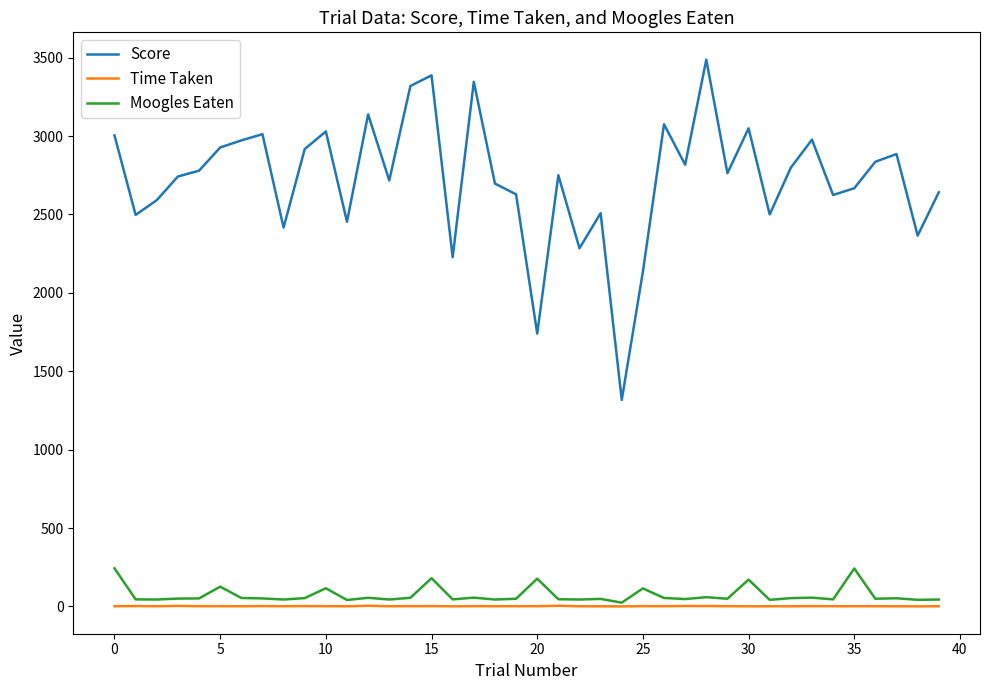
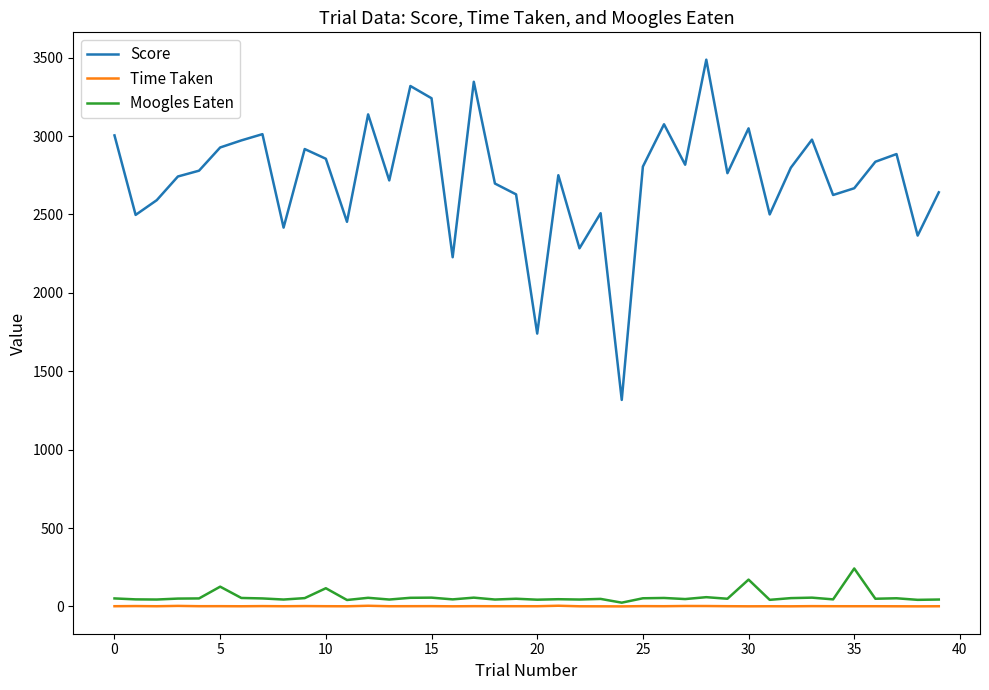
Moogles Eaten, 0: 240 -> 50
Score, 10: 3030 -> 2860
Score, 15: 3390 -> 3240
Moogles Eaten, 15: 180 -> 60
Moogles Eaten, 20: 180 -> 40
Score, 25: 2130 -> 2810
Moogles Eaten, 25: 120 -> 50
